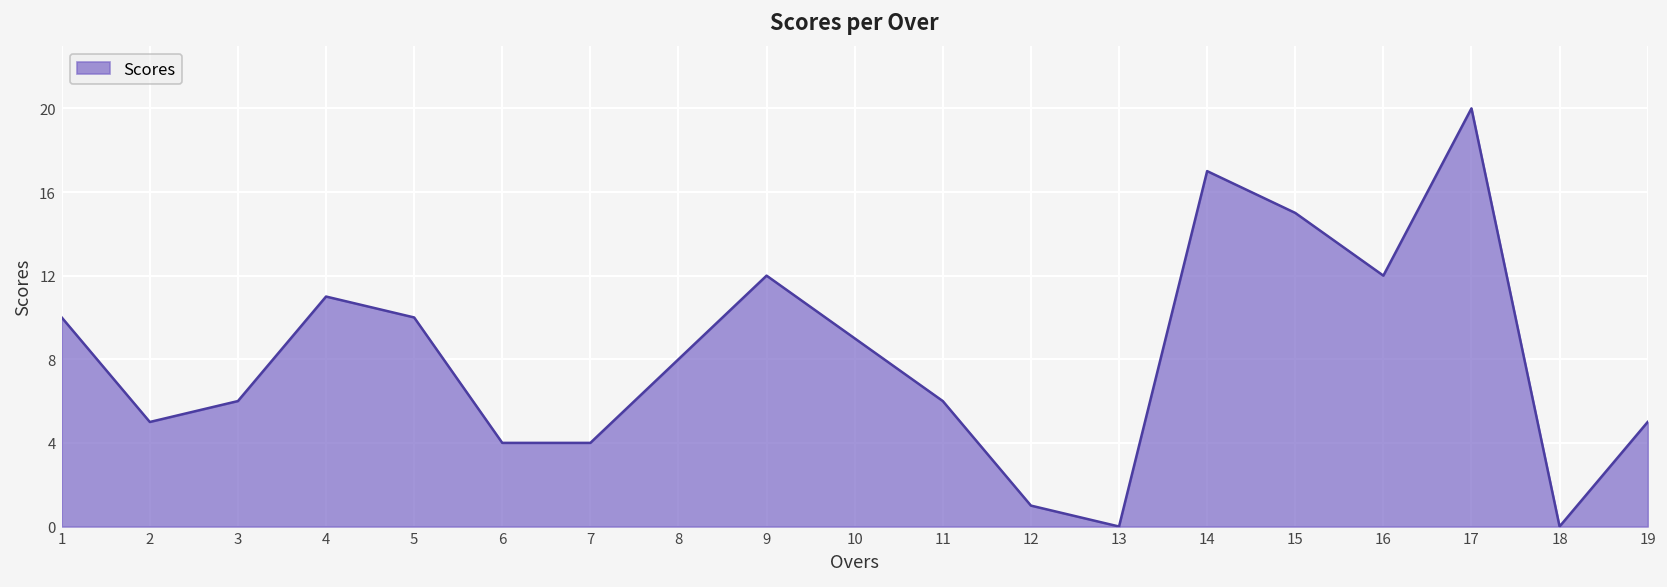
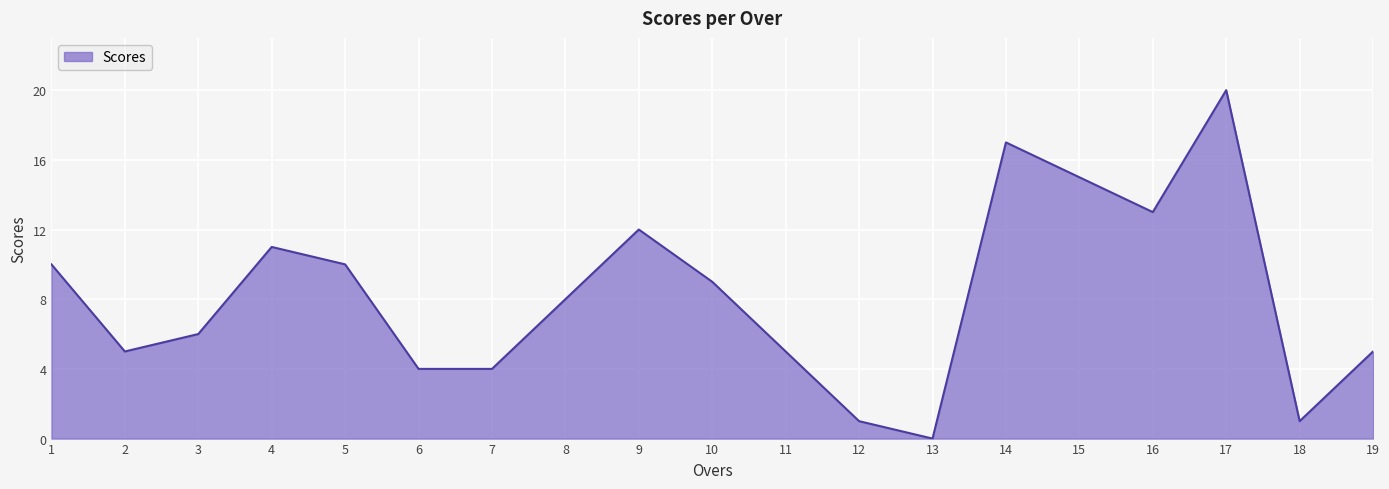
11: 6 -> 5
16: 12 -> 13
18: 0 -> 1
